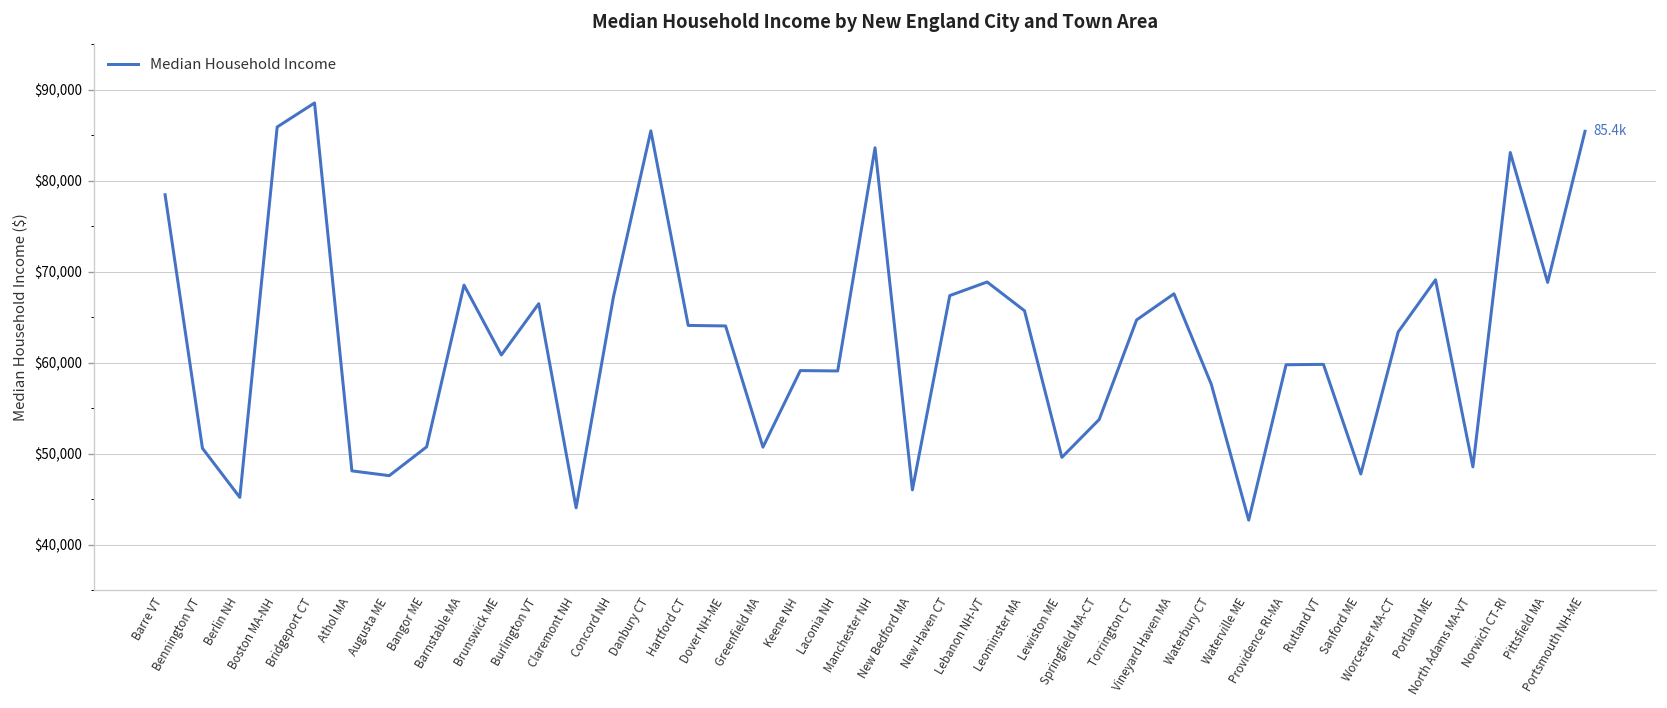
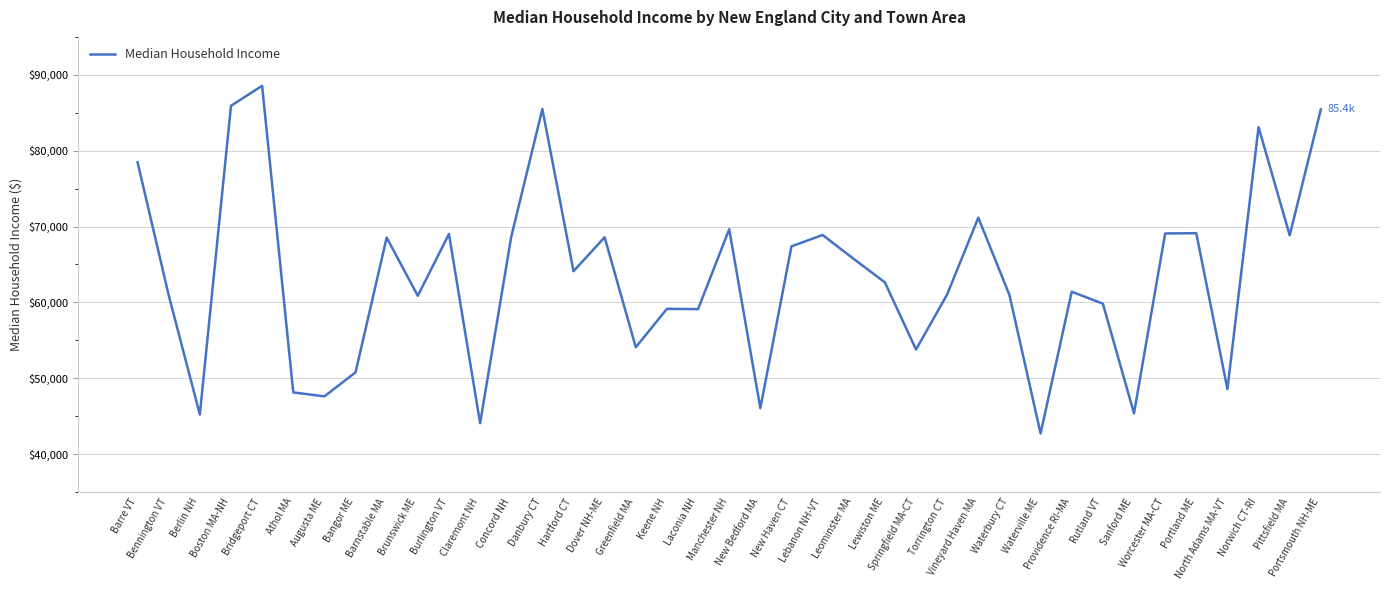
Bennington VT: $51,000 -> $61,000
Burlington VT: $67,000 -> $69,000
Concord NH: $67,000 -> $69,000
Dover NH-ME: $64,000 -> $69,000
Greenfield MA: $51,000 -> $54,000
Manchester NH: $84,000 -> $70,000
Lewiston ME: $50,000 -> $63,000
Torrington CT: $65,000 -> $61,000
Vineyard Haven MA: $68,000 -> $71,000
Waterbury CT: $58,000 -> $61,000
Providence RI-MA: $60,000 -> $61,000
Sanford ME: $48,000 -> $45,000
Worcester MA-CT: $63,000 -> $69,000
